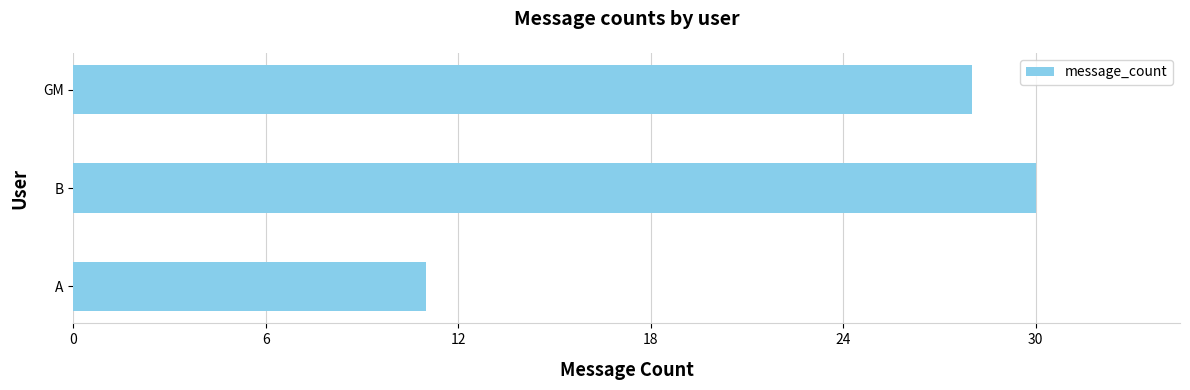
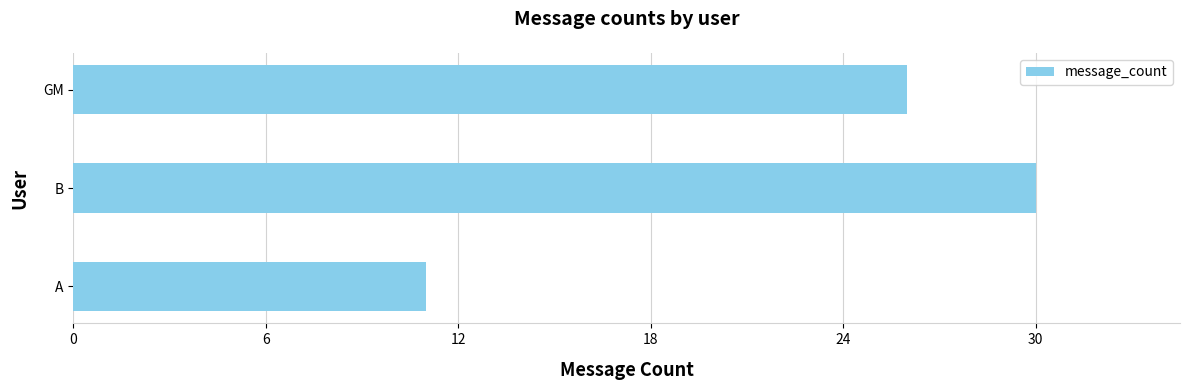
GM: 28 -> 26
